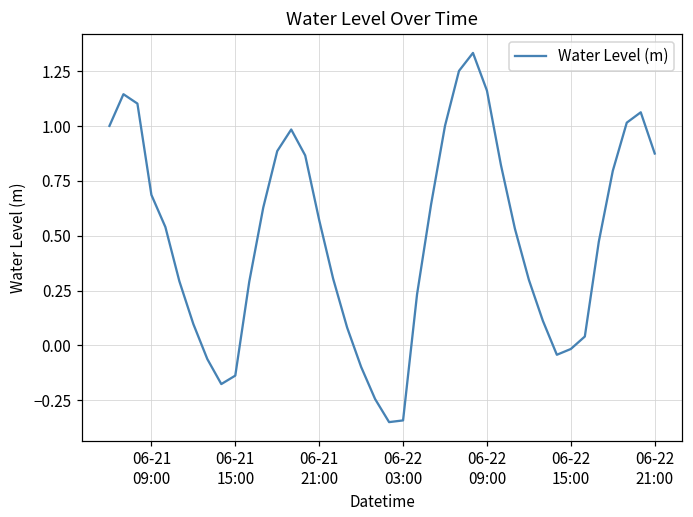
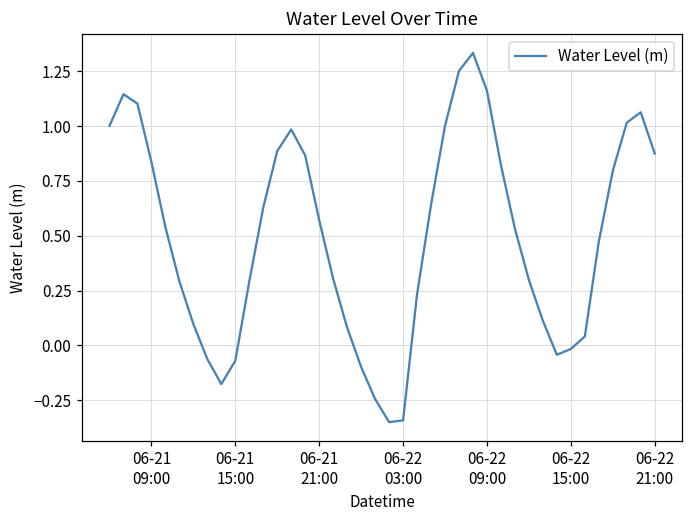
06-21 09:00: 0.69 -> 0.84
06-21 15:00: -0.14 -> -0.07
